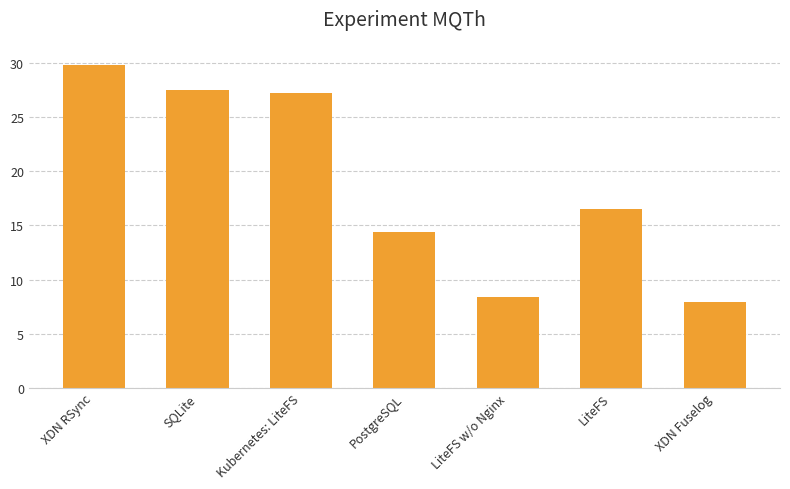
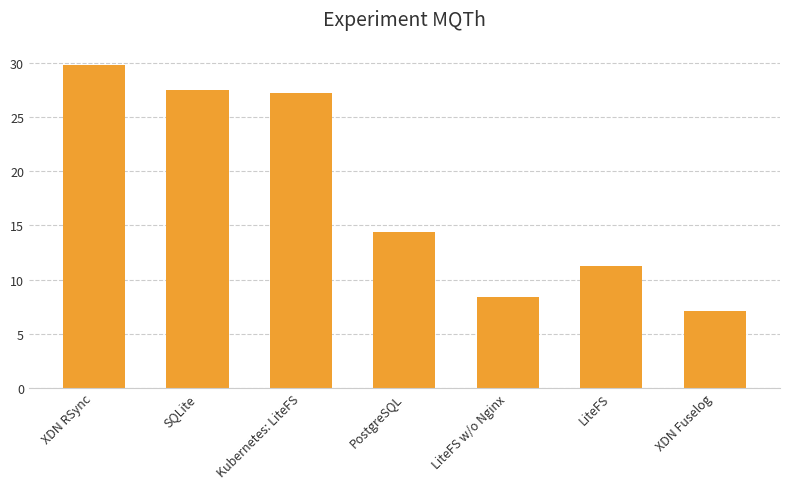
LiteFS: 16.5 -> 11.3
XDN Fuselog: 8.0 -> 7.1
